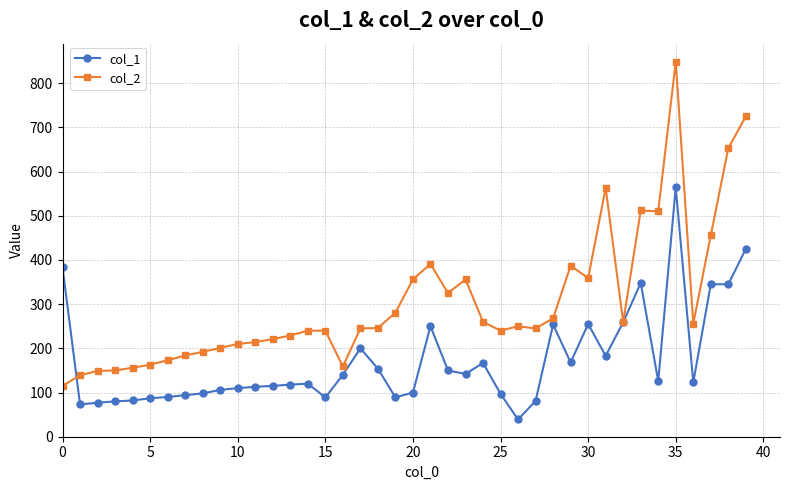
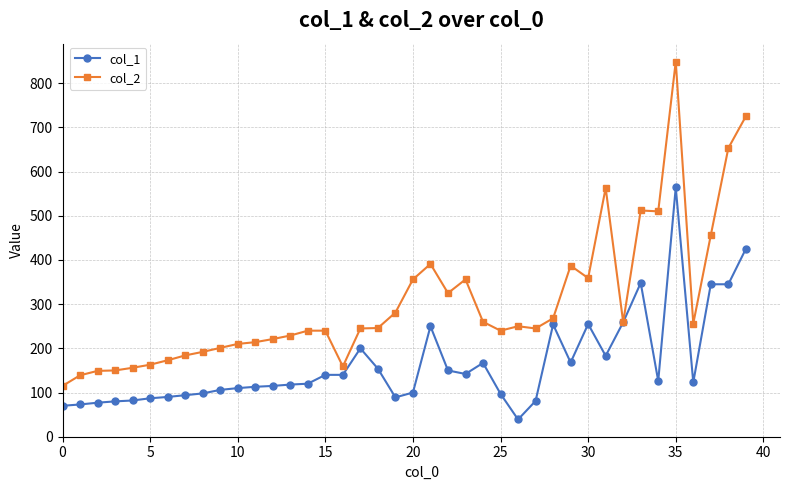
col_1, 0: 380 -> 70
col_1, 15: 90 -> 140
